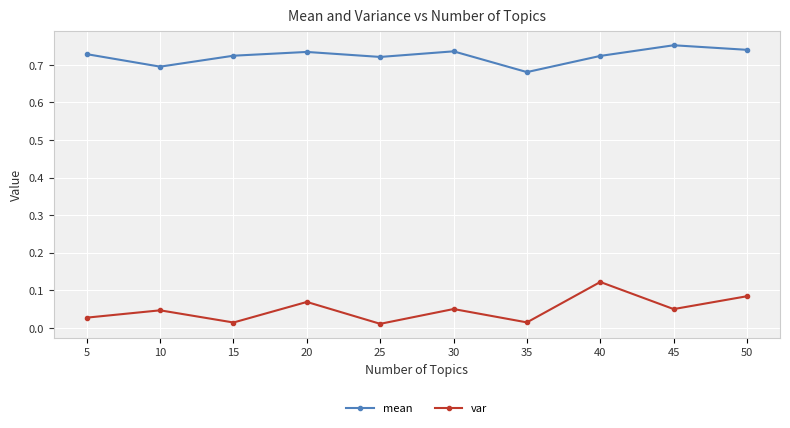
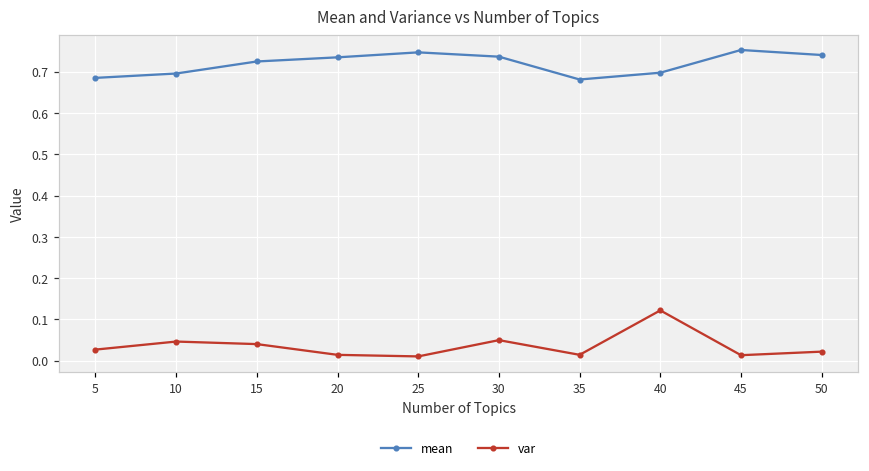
mean, 5: 0.73 -> 0.68
var, 15: 0.01 -> 0.04
var, 20: 0.07 -> 0.01
mean, 25: 0.72 -> 0.75
mean, 40: 0.72 -> 0.70
var, 45: 0.05 -> 0.01
var, 50: 0.08 -> 0.02
